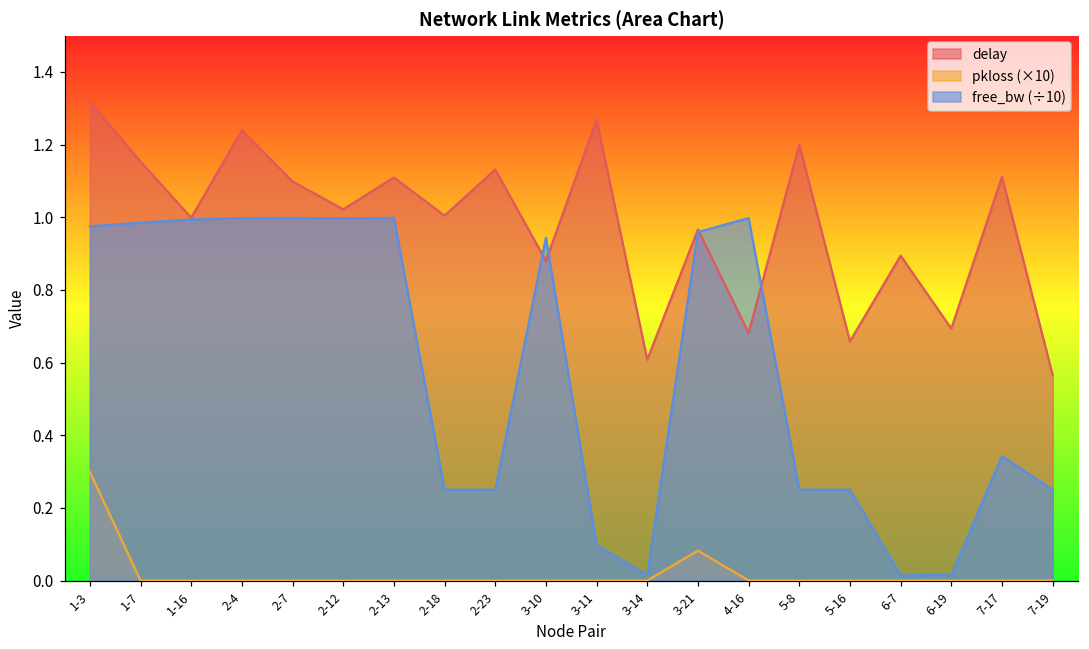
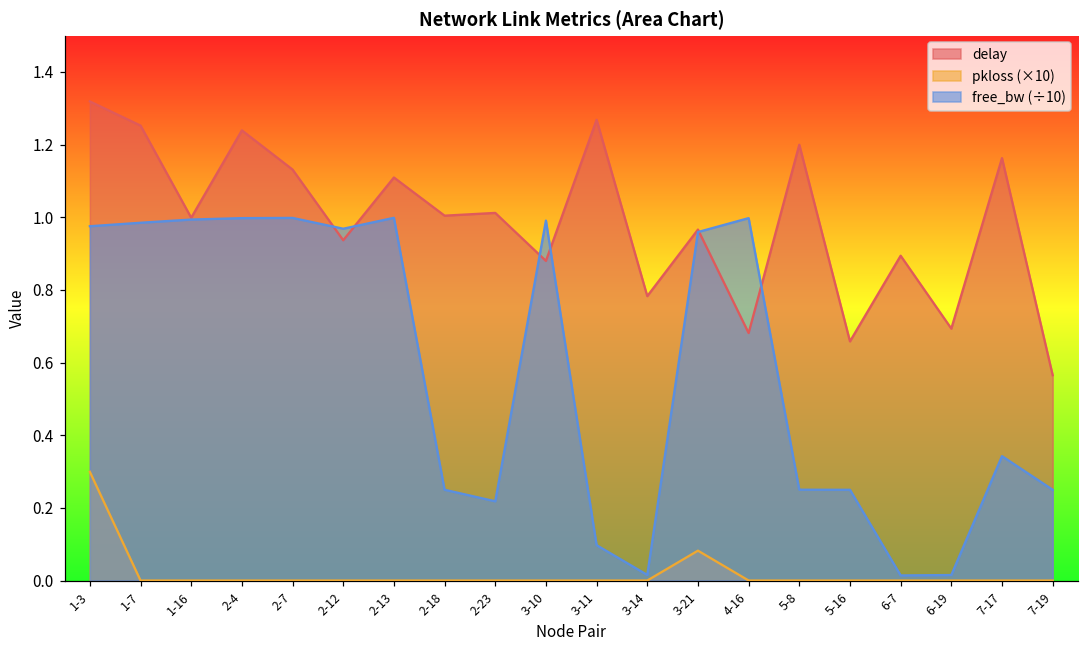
delay, 1-7: 1.15 -> 1.25
delay, 2-7: 1.10 -> 1.13
delay, 2-12: 1.02 -> 0.94
free_bw (÷10), 2-12: 1.00 -> 0.97
delay, 2-23: 1.13 -> 1.01
free_bw (÷10), 2-23: 0.25 -> 0.22
free_bw (÷10), 3-10: 0.94 -> 0.99
delay, 3-14: 0.61 -> 0.78
delay, 7-17: 1.11 -> 1.16
